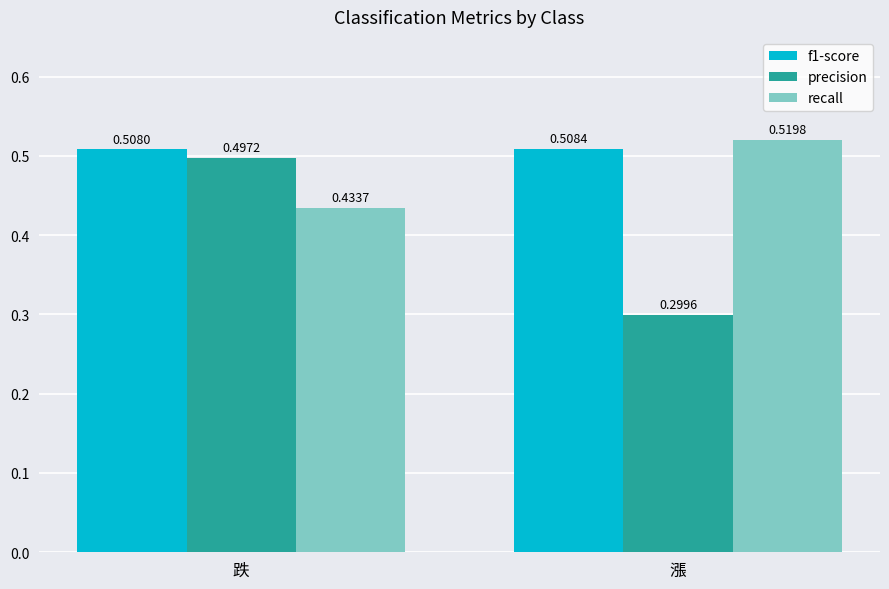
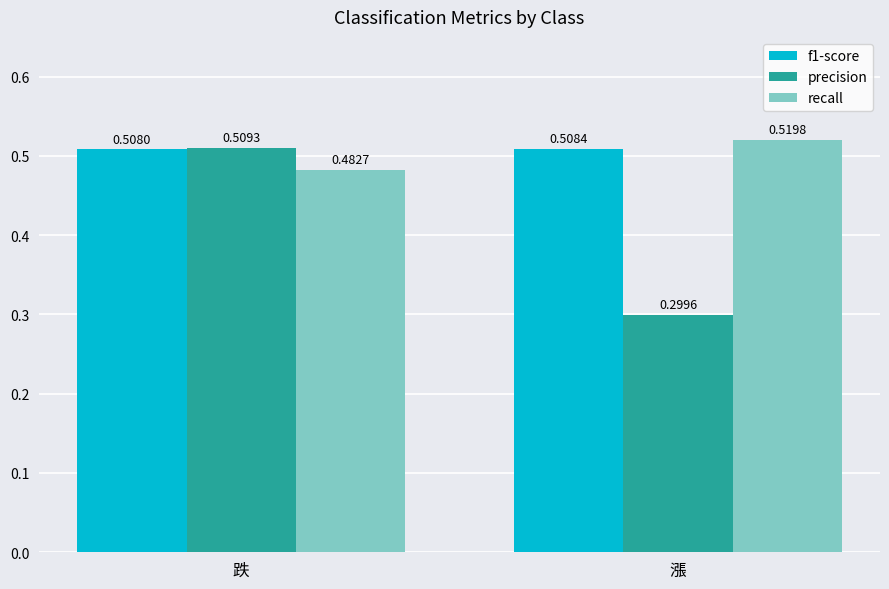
precision, 跌: 0.4972 -> 0.5093
recall, 跌: 0.4337 -> 0.4827
